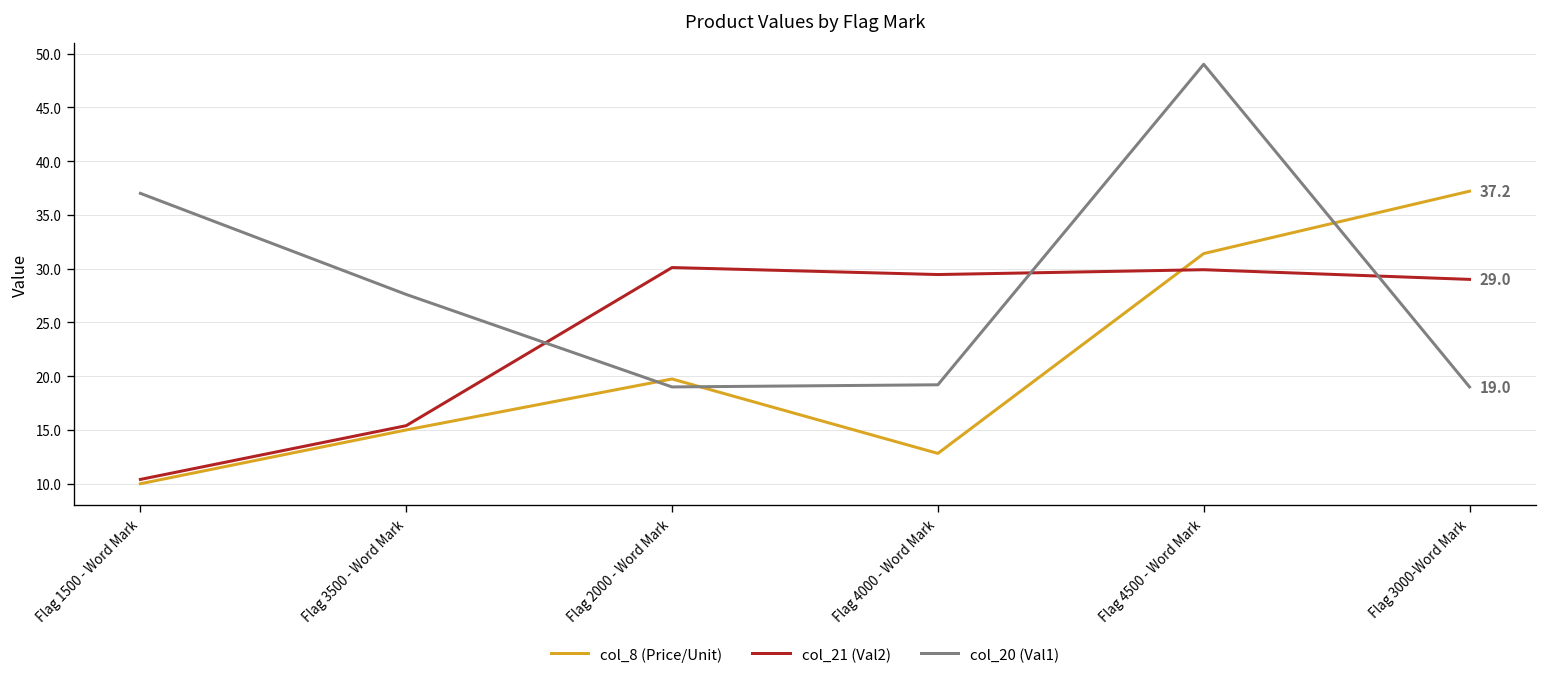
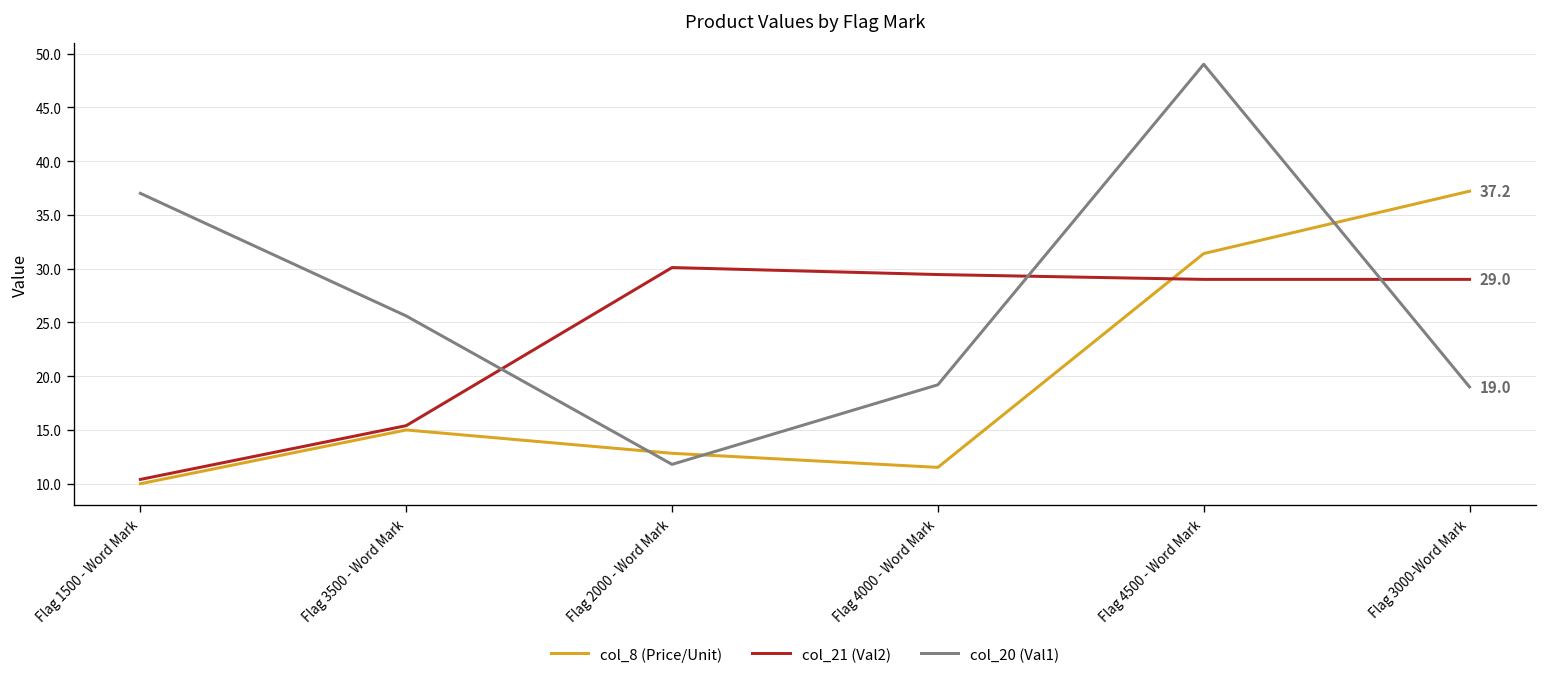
col_20 (Val1), Flag 3500 - Word Mark: 28 -> 26
col_8 (Price/Unit), Flag 2000 - Word Mark: 20 -> 13
col_20 (Val1), Flag 2000 - Word Mark: 19 -> 12
col_8 (Price/Unit), Flag 4000 - Word Mark: 13 -> 12
col_21 (Val2), Flag 4500 - Word Mark: 30 -> 29
